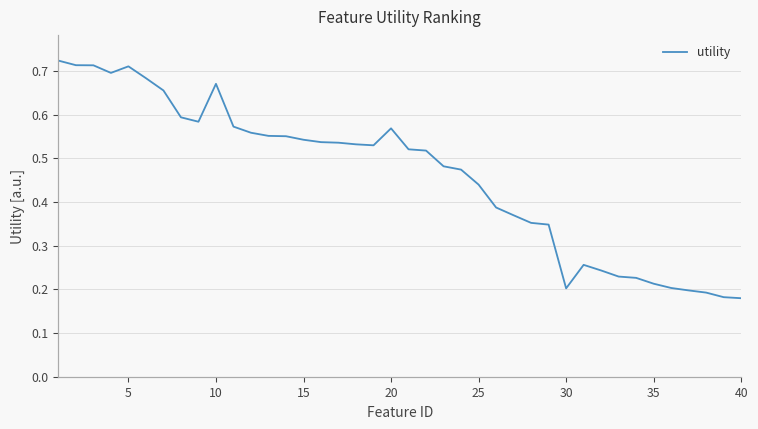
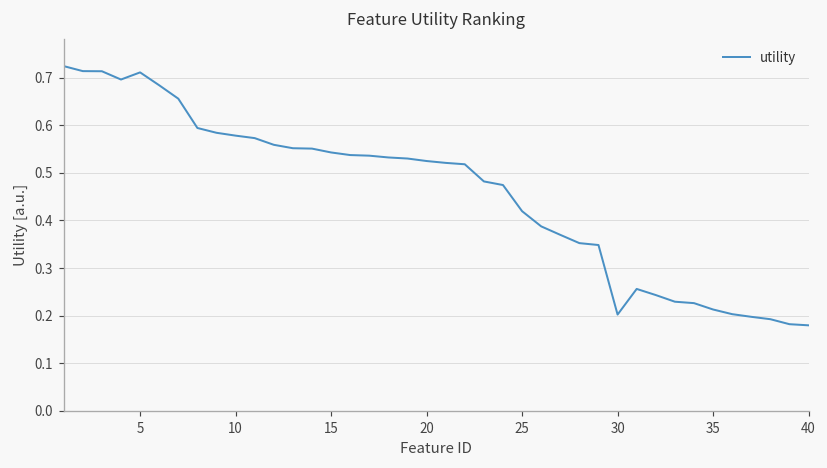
10: 0.67 -> 0.58
20: 0.57 -> 0.52
25: 0.44 -> 0.42
